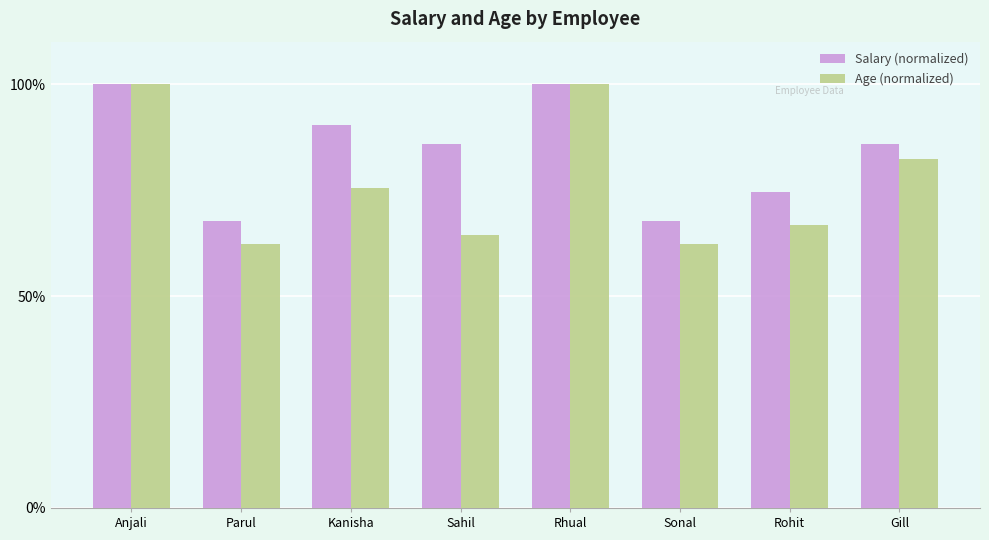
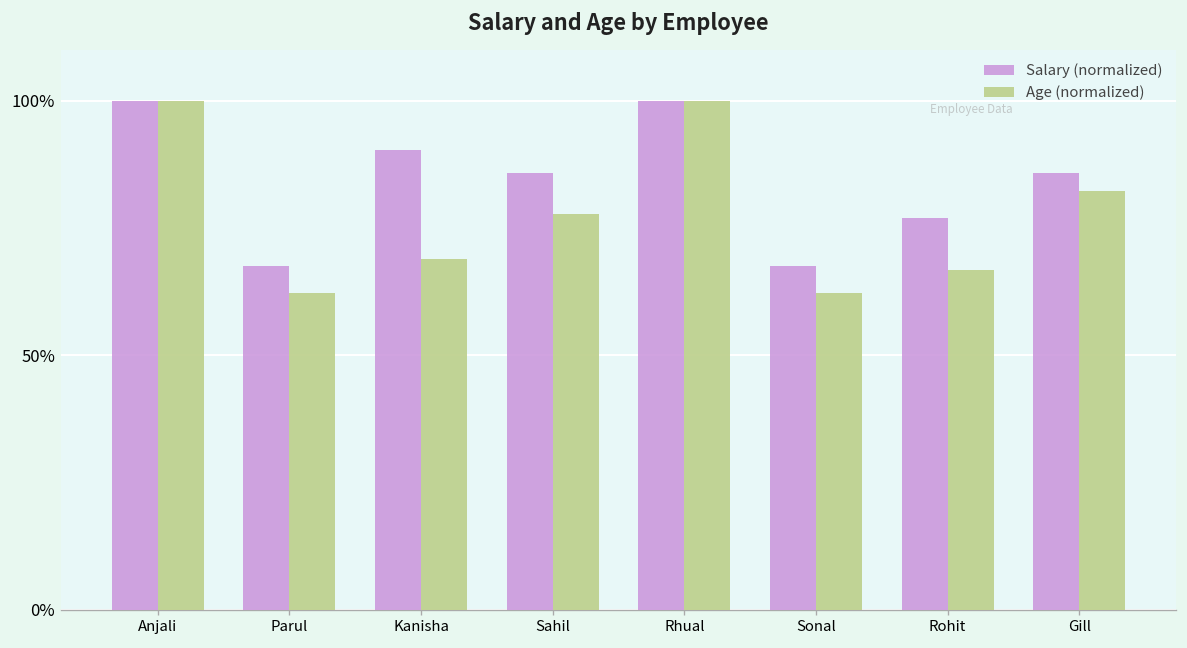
Age (normalized), Kanisha: 76% -> 69%
Age (normalized), Sahil: 64% -> 78%
Salary (normalized), Rohit: 75% -> 77%
